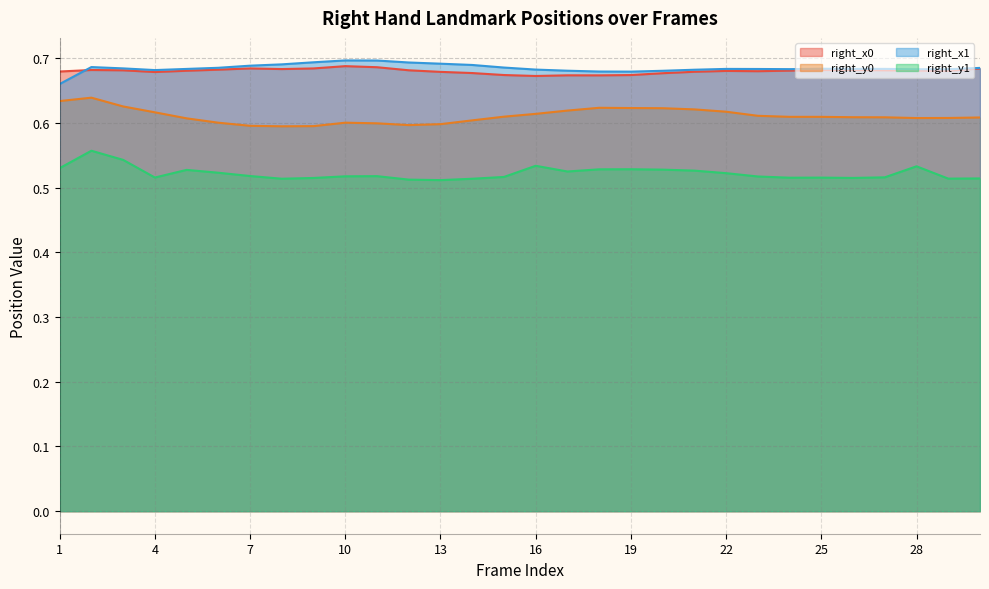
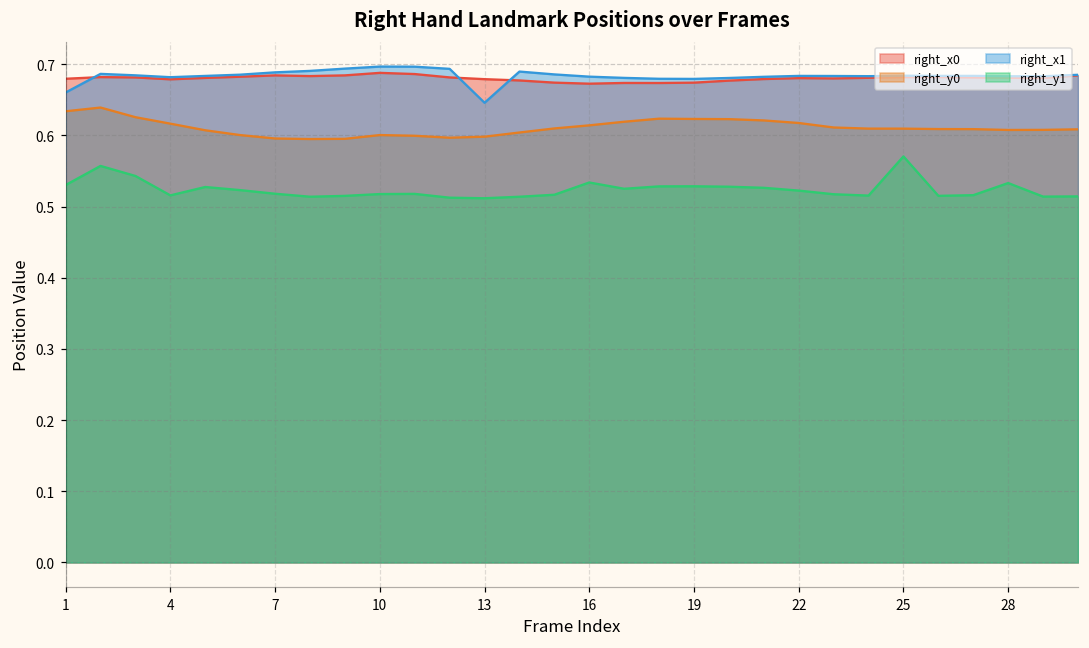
right_x1, 13: 0.69 -> 0.65
right_y1, 25: 0.52 -> 0.57
